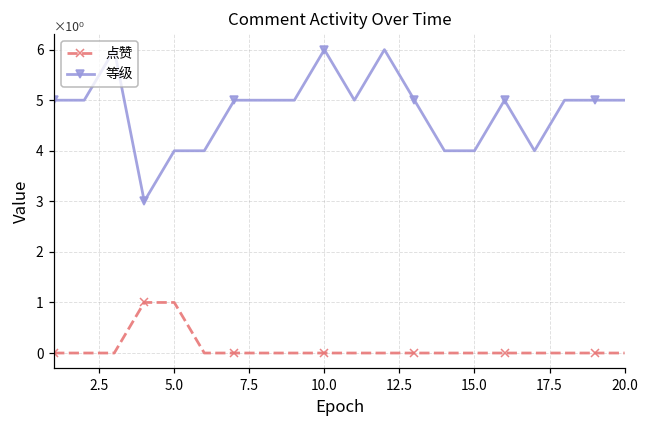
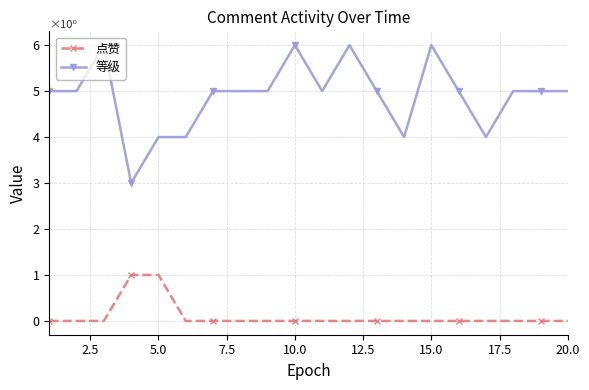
等级, 15.0: 4 -> 6
